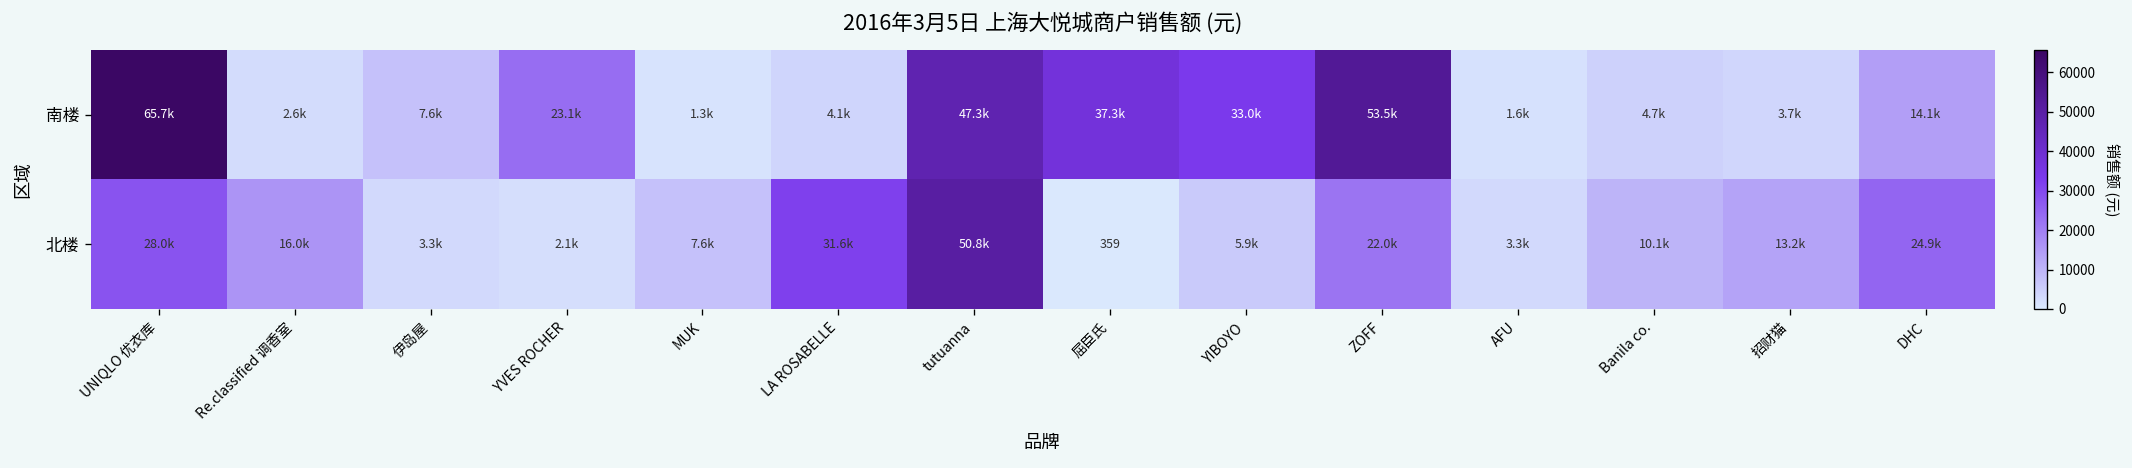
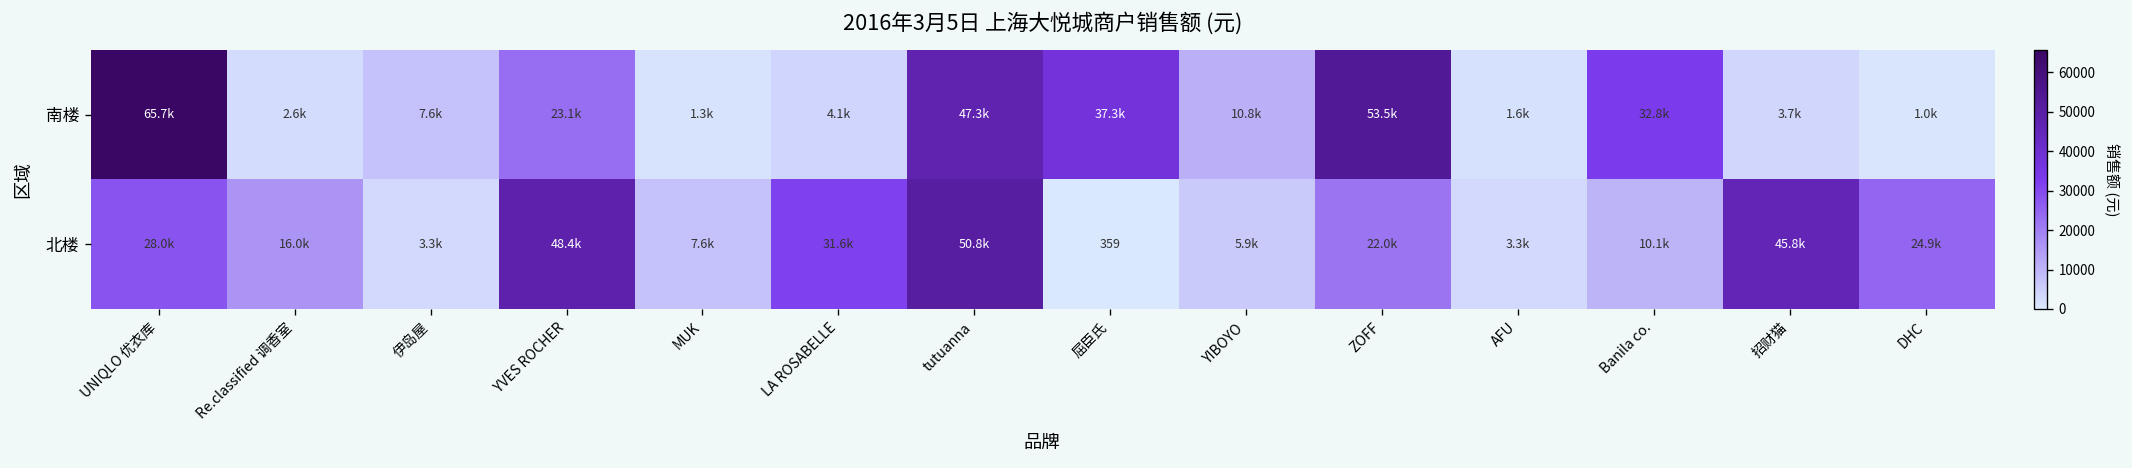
南楼, YIBOYO: 33.0k -> 10.8k
南楼, Banila co.: 4.7k -> 32.8k
南楼, DHC: 14.1k -> 1.0k
北楼, YVES ROCHER: 2.1k -> 48.4k
北楼, 招财猫: 13.2k -> 45.8k
